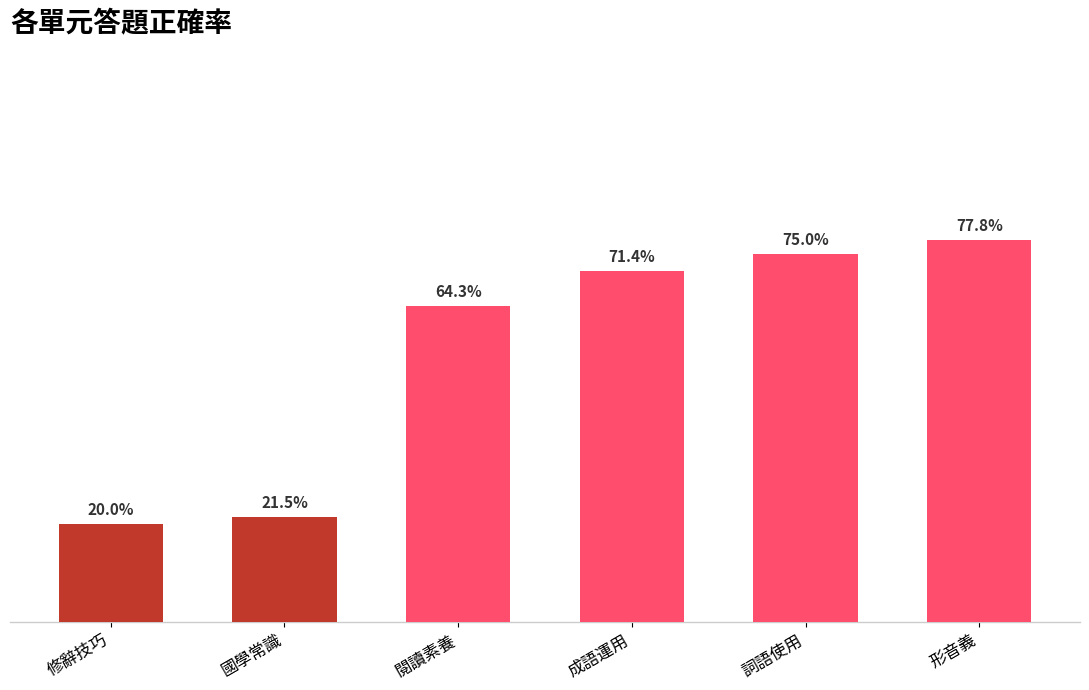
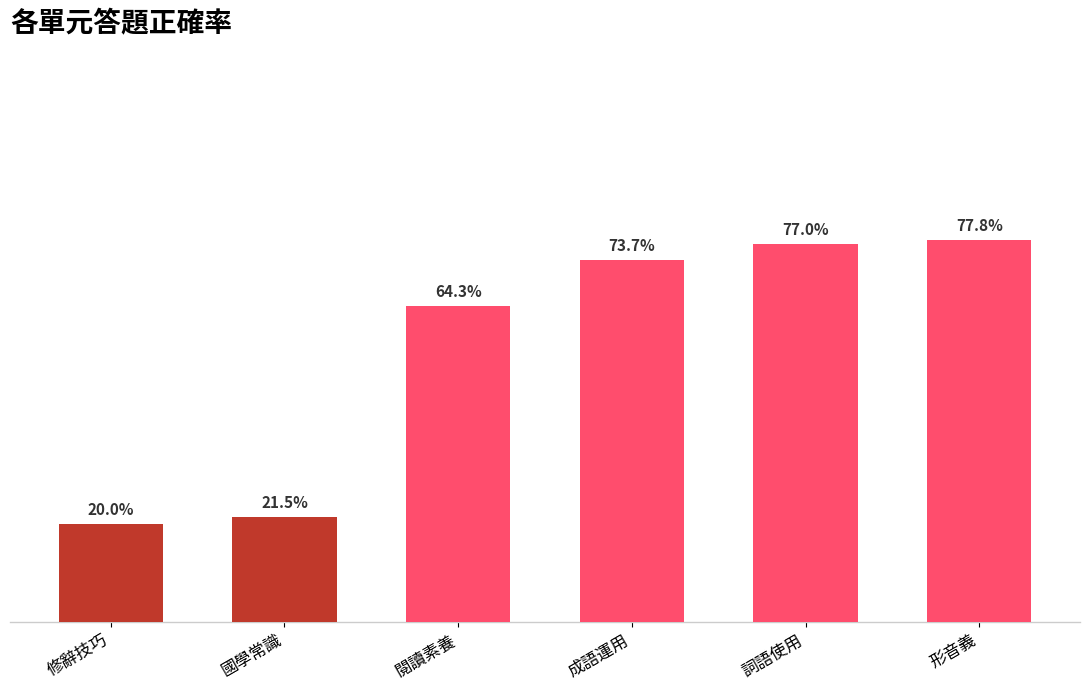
成語運用: 71.4% -> 73.7%
詞語使用: 75.0% -> 77.0%
